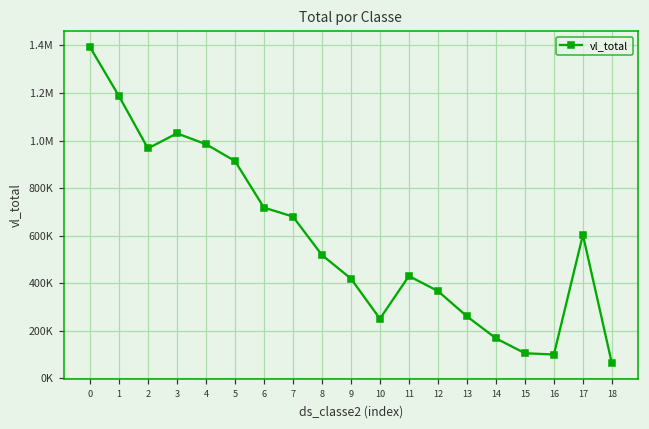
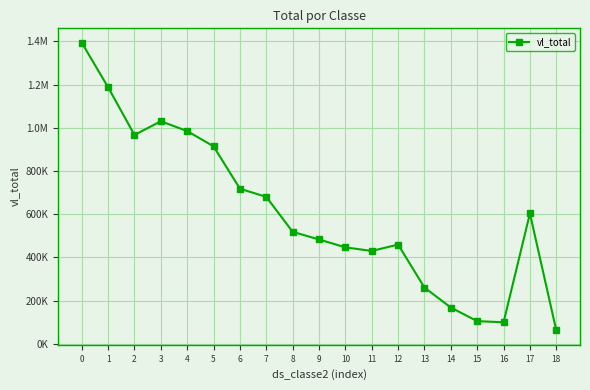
9: 420000 -> 480000
10: 250000 -> 450000
12: 370000 -> 460000
